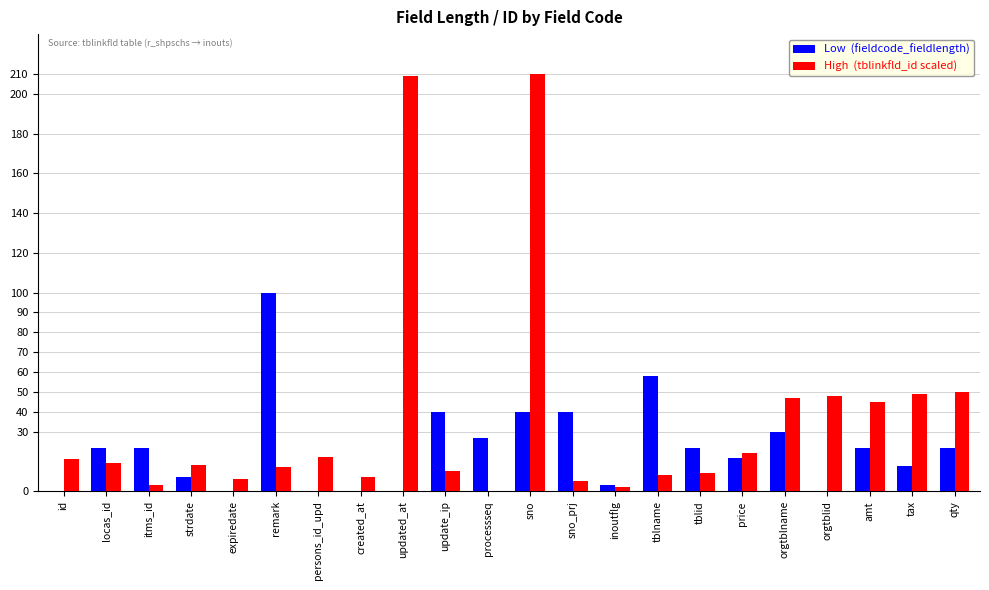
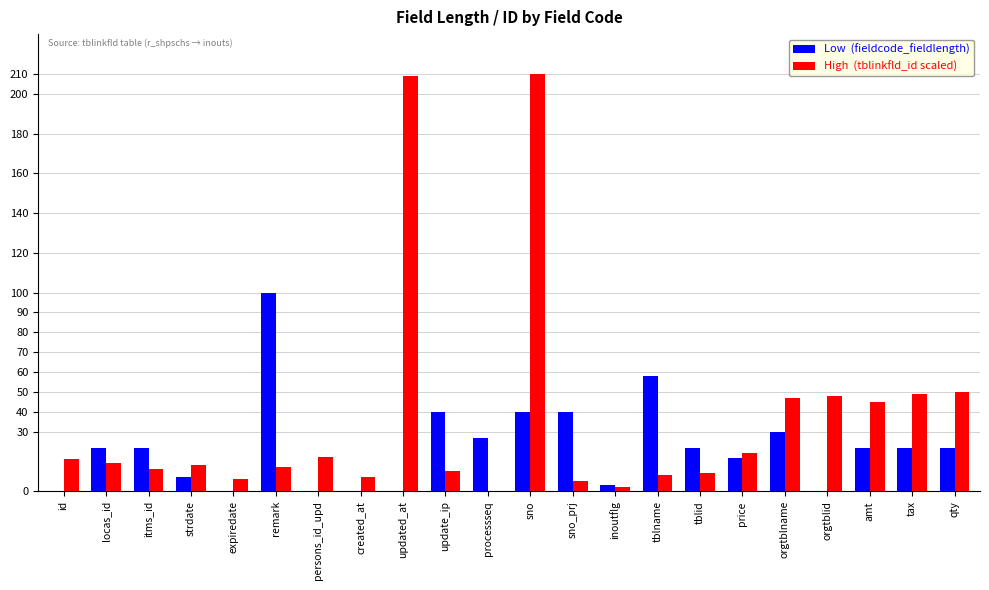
High (tblinkfld_id scaled), itms_id: 3 -> 11
Low (fieldcode_fieldlength), tax: 13 -> 22
